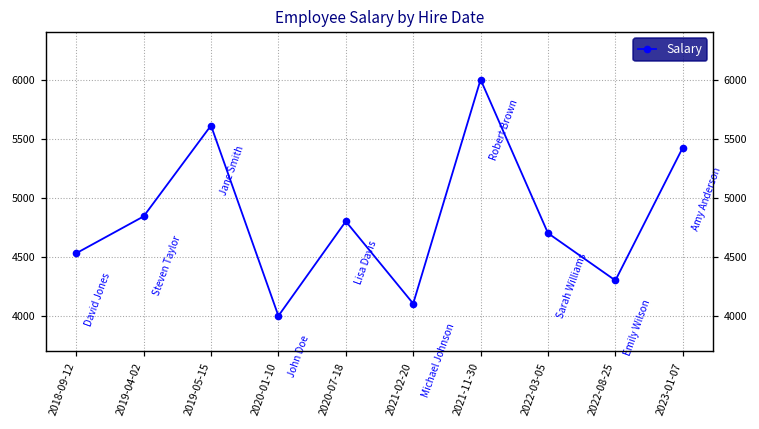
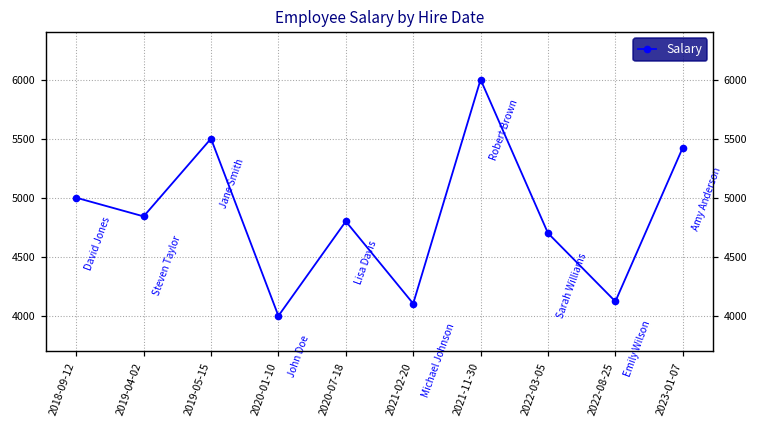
2018-09-12: 4530 -> 5000
2019-05-15: 5610 -> 5500
2022-08-25: 4300 -> 4120
